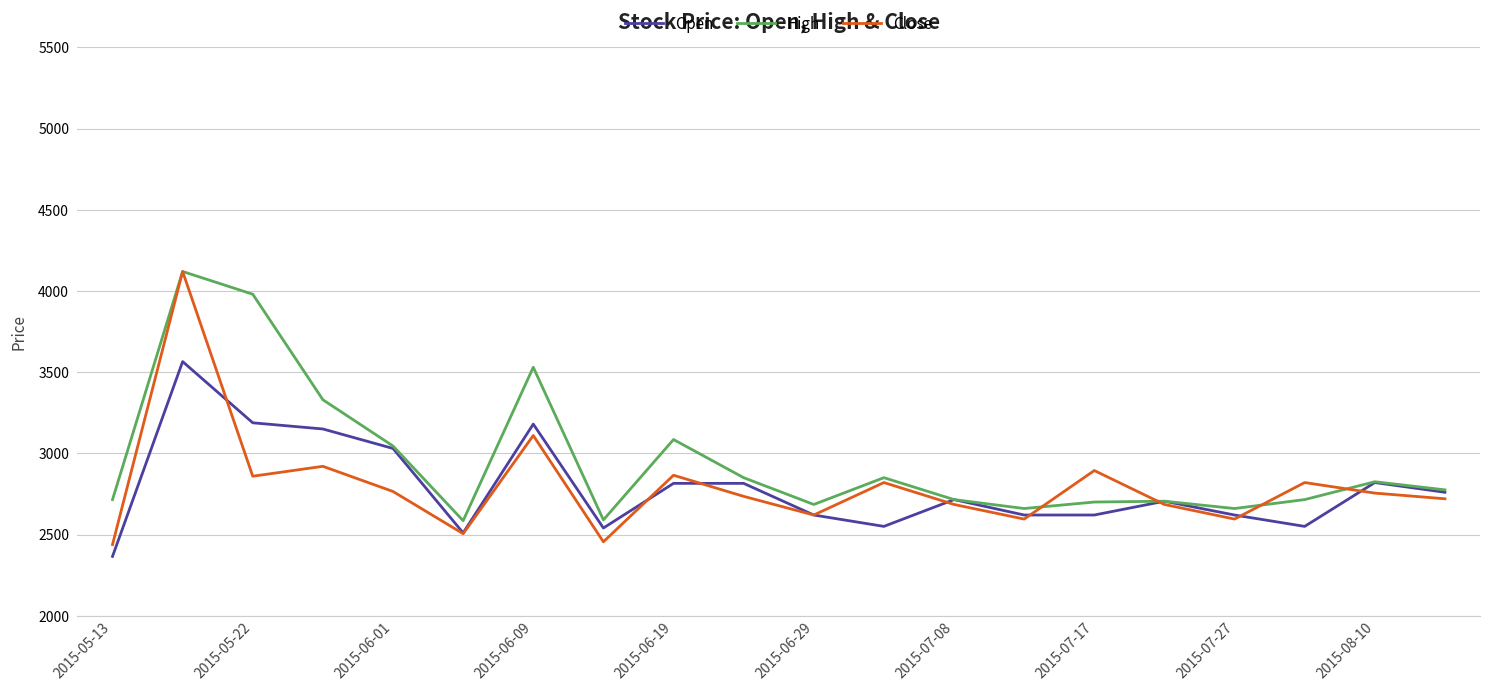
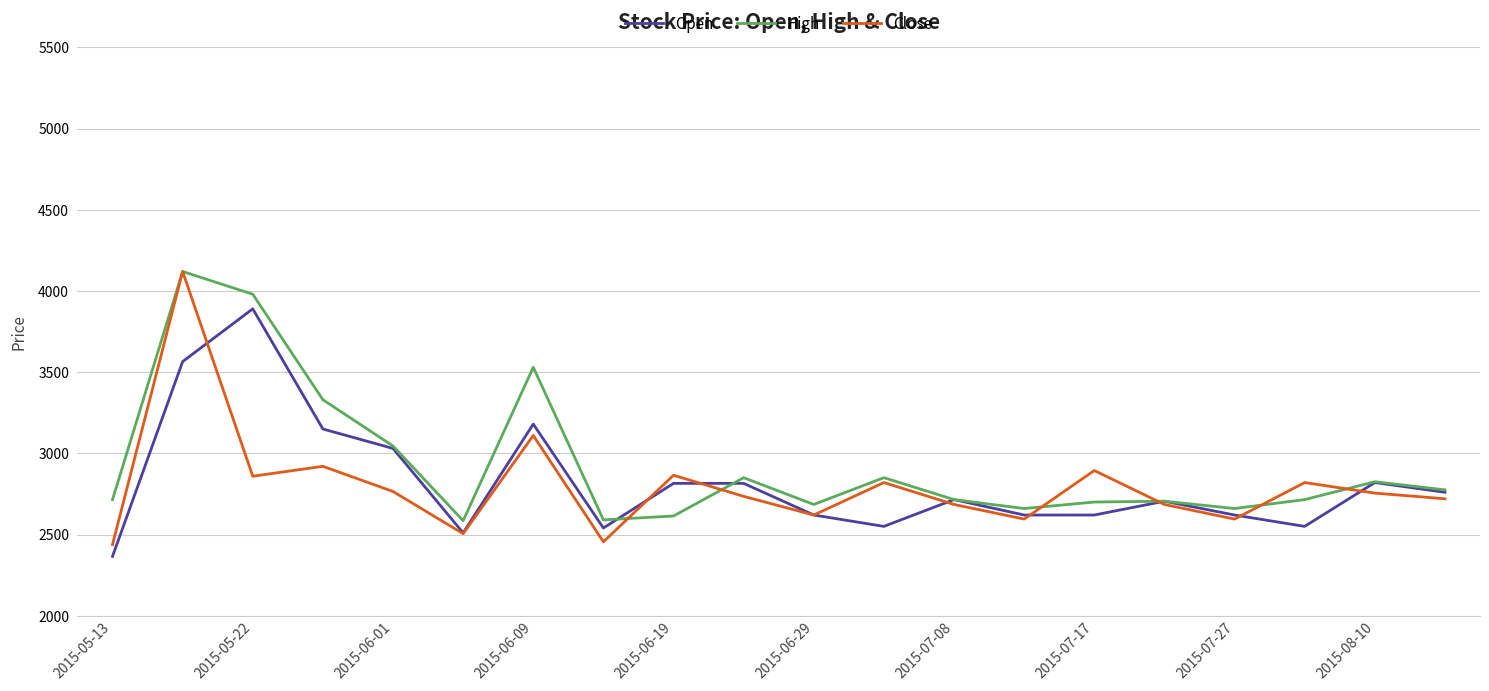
Open, 2015-05-22: 3190 -> 3890
High, 2015-06-19: 3090 -> 2610
